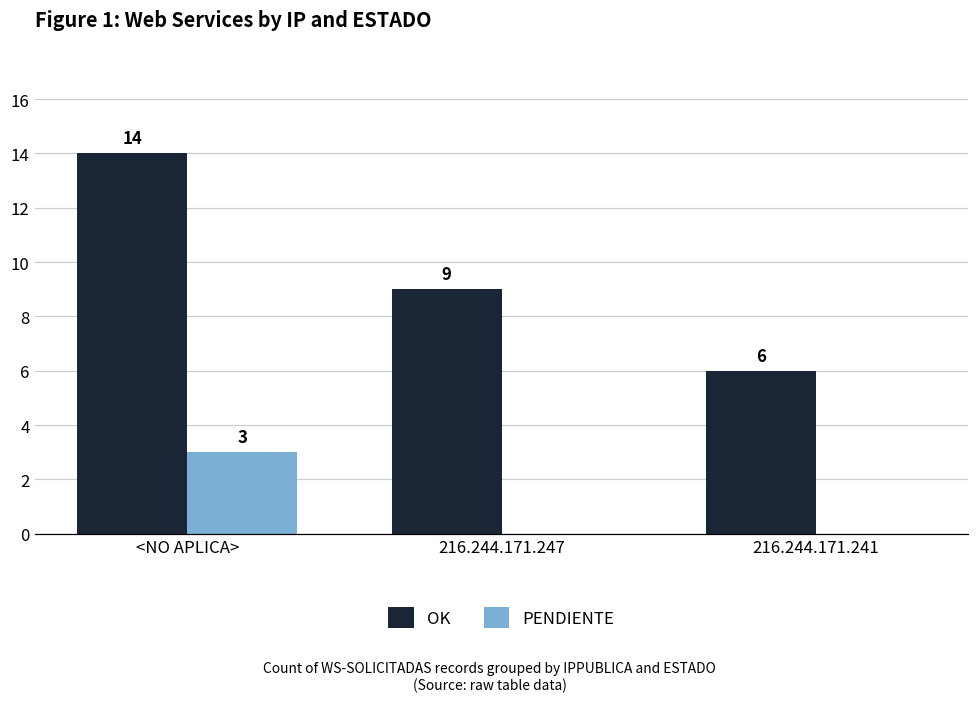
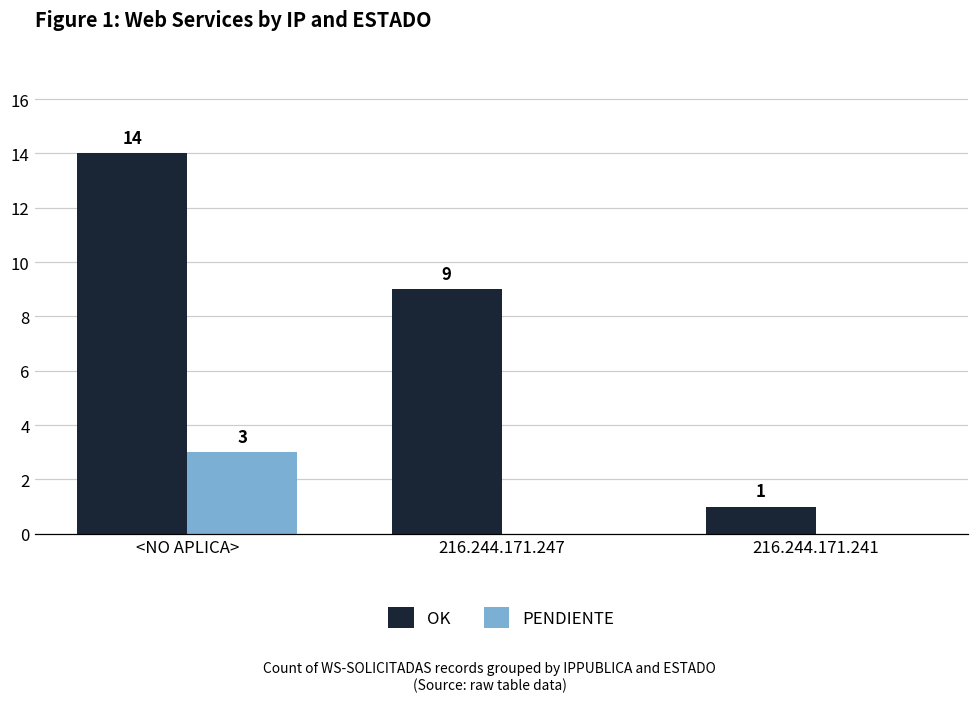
OK, 216.244.171.241: 6 -> 1
